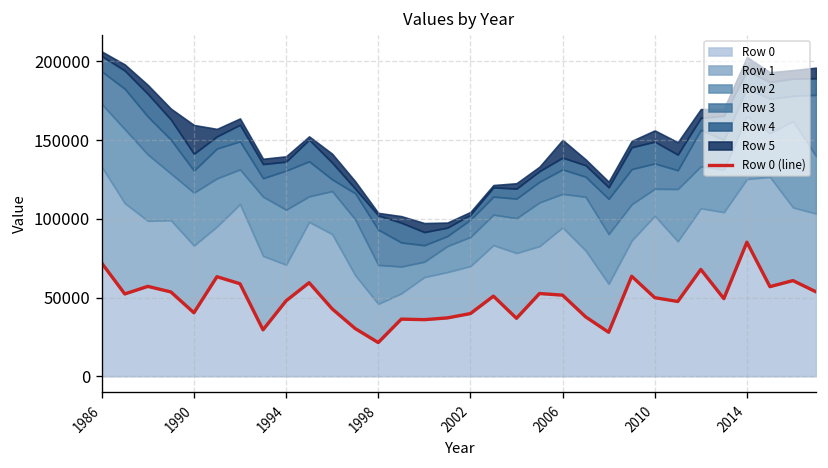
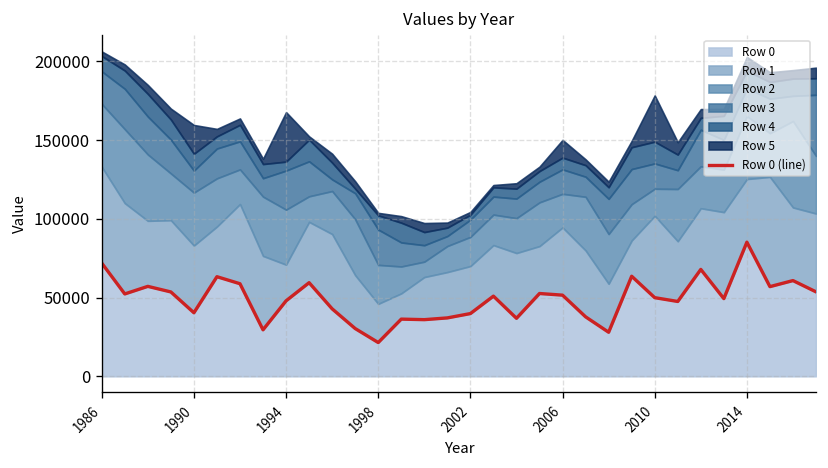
Row 5, 1994: 3000 -> 31000
Row 5, 2010: 7000 -> 29000
